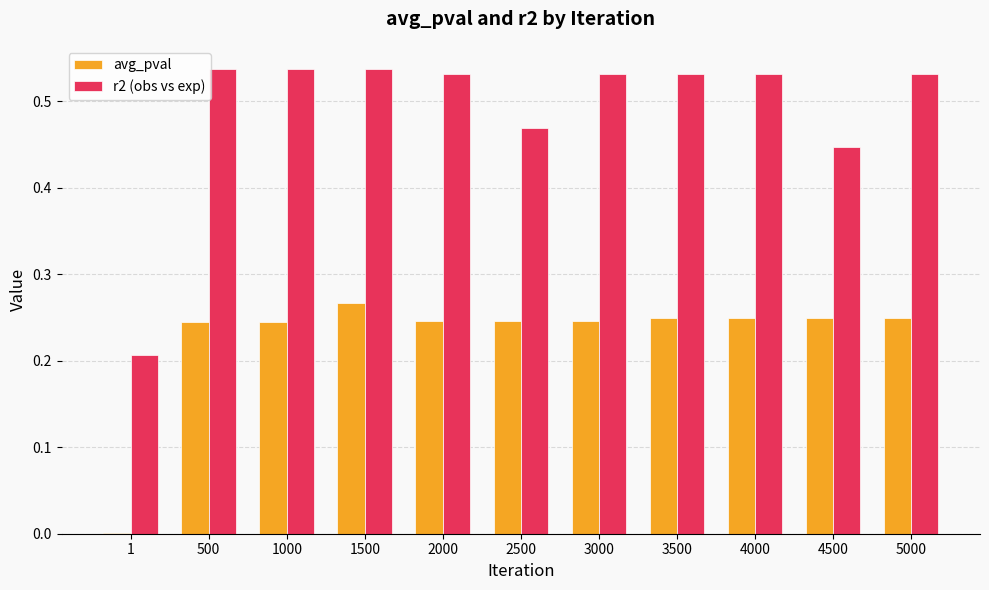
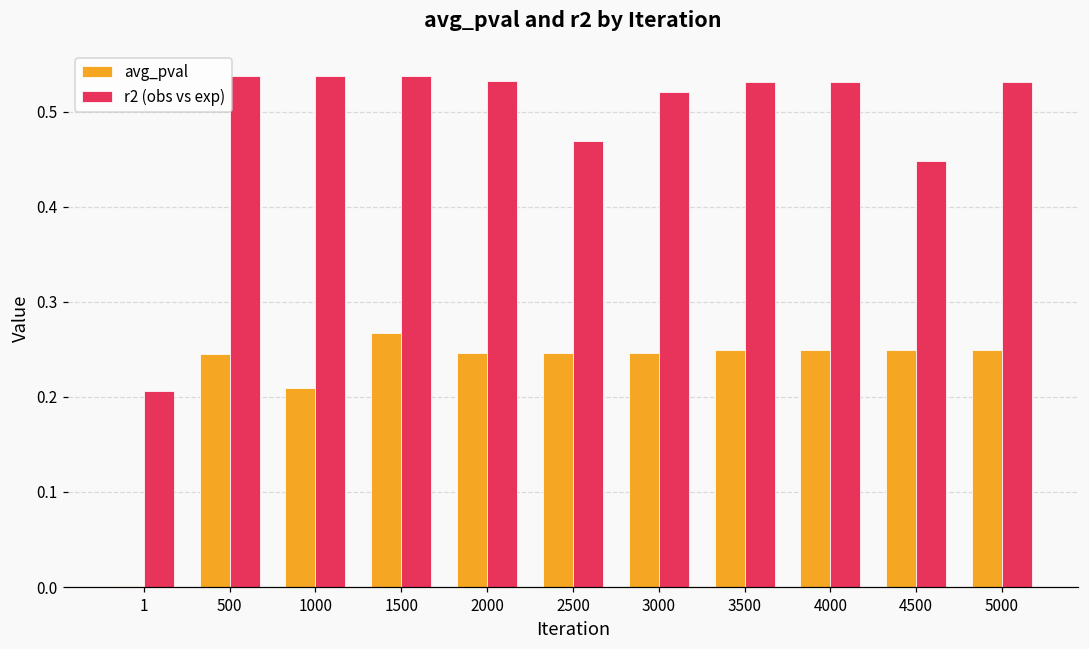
avg_pval, 1000: 0.25 -> 0.21
r2 (obs vs exp), 3000: 0.53 -> 0.52
